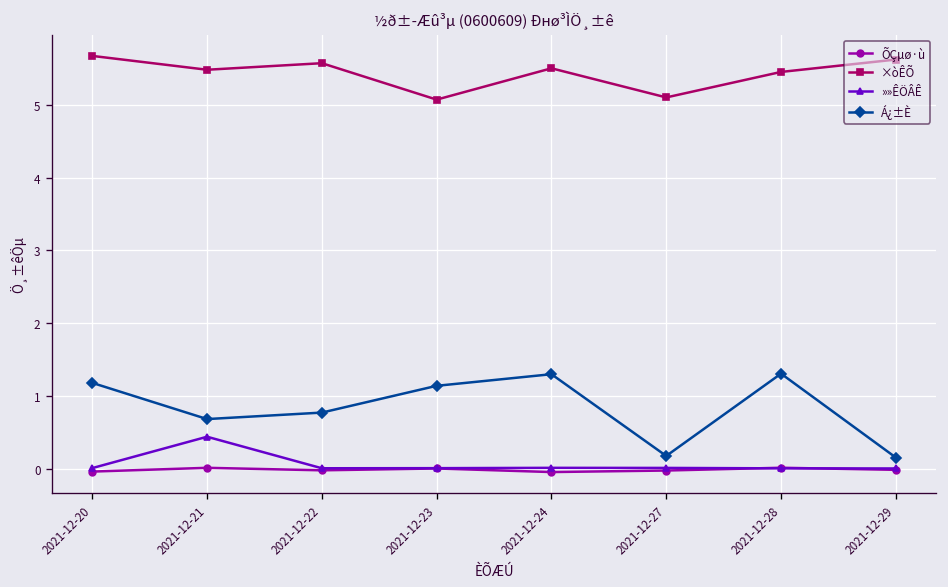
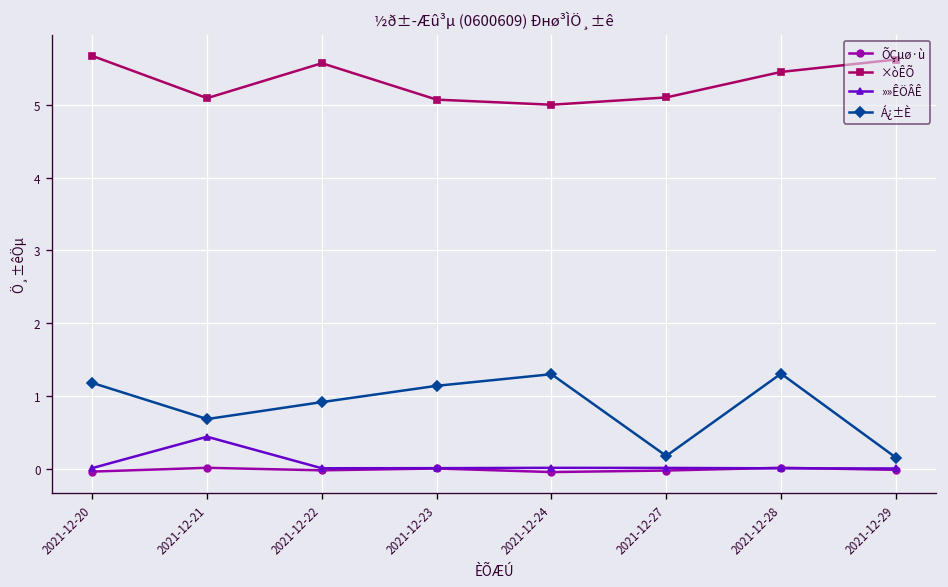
×òÊÕ, 2021-12-21: 5.5 -> 5.1
Á¿±È, 2021-12-22: 0.8 -> 0.9
×òÊÕ, 2021-12-24: 5.5 -> 5.0
